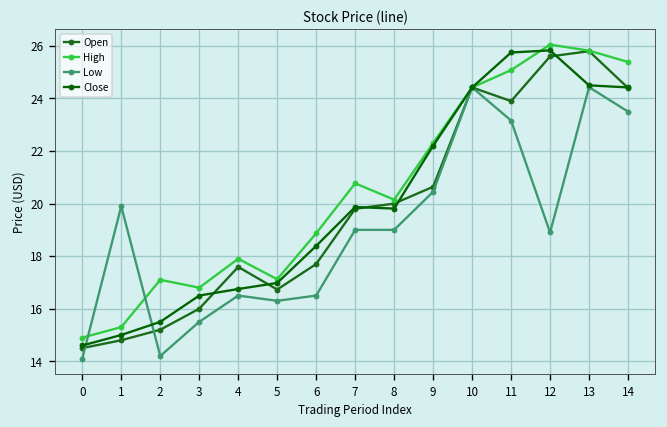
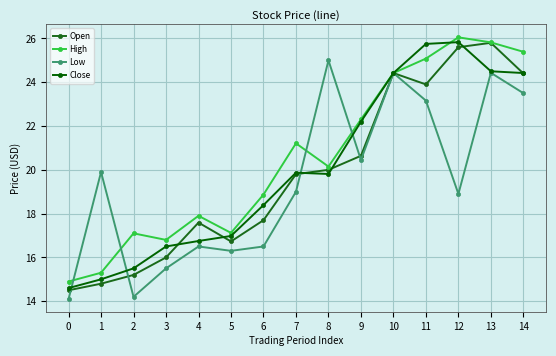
High, 7: 20.8 -> 21.2
Low, 8: 19 -> 25
